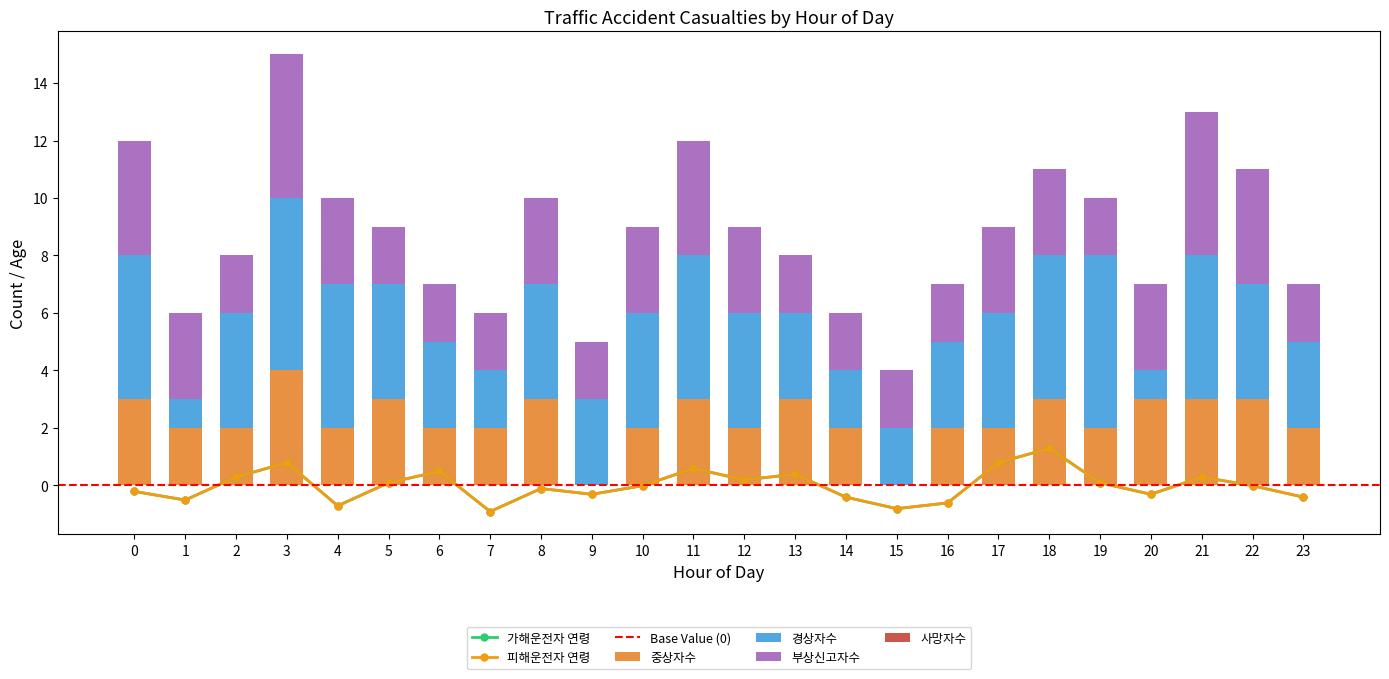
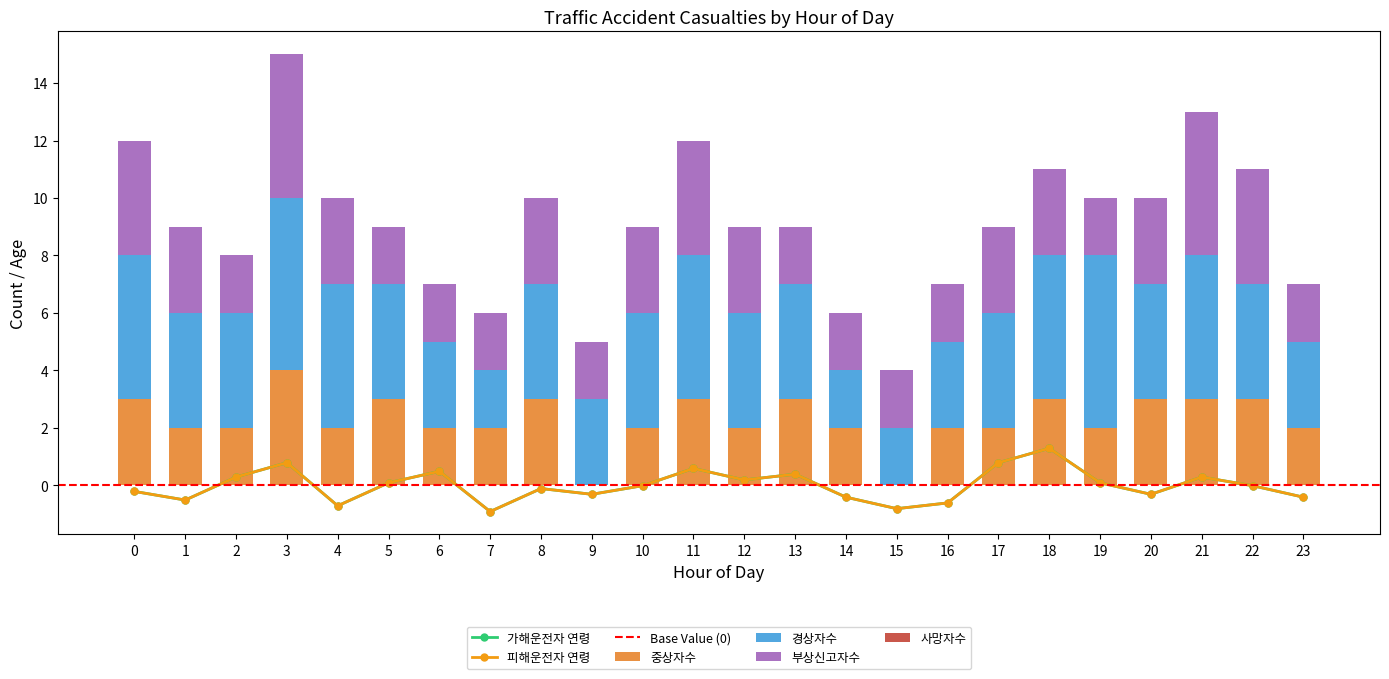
경상자수, 1: 1 -> 4
경상자수, 13: 3 -> 4
경상자수, 20: 1 -> 4
